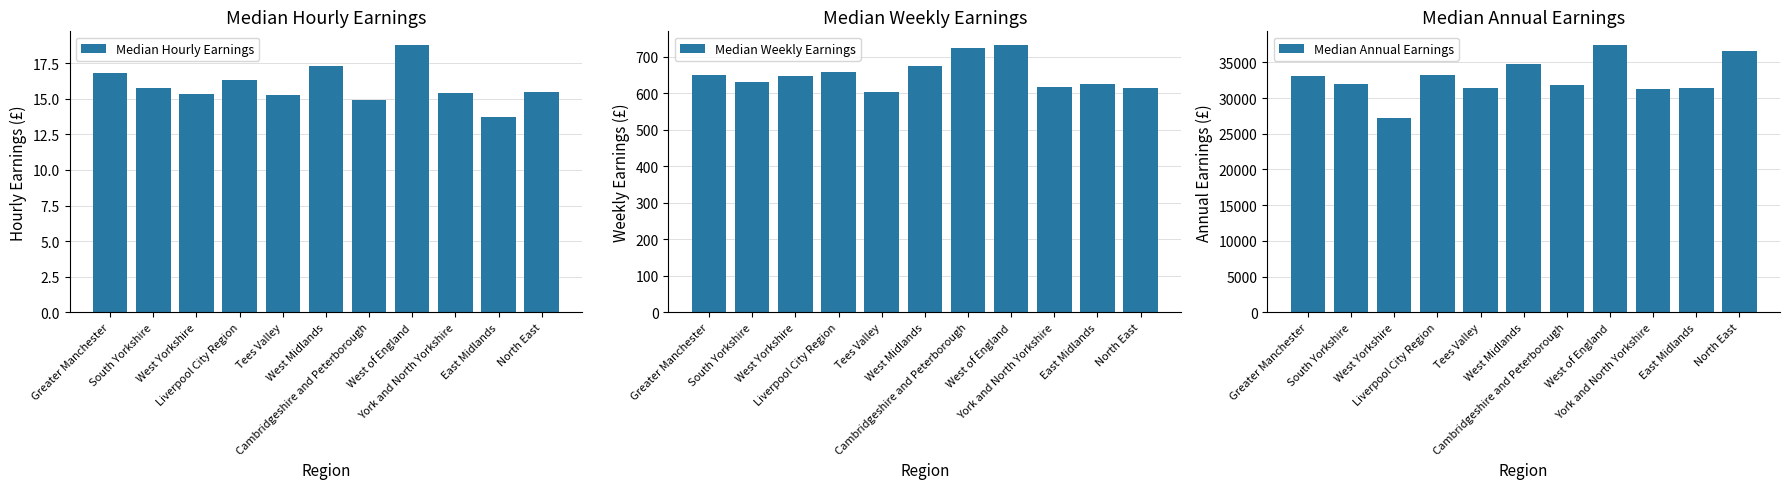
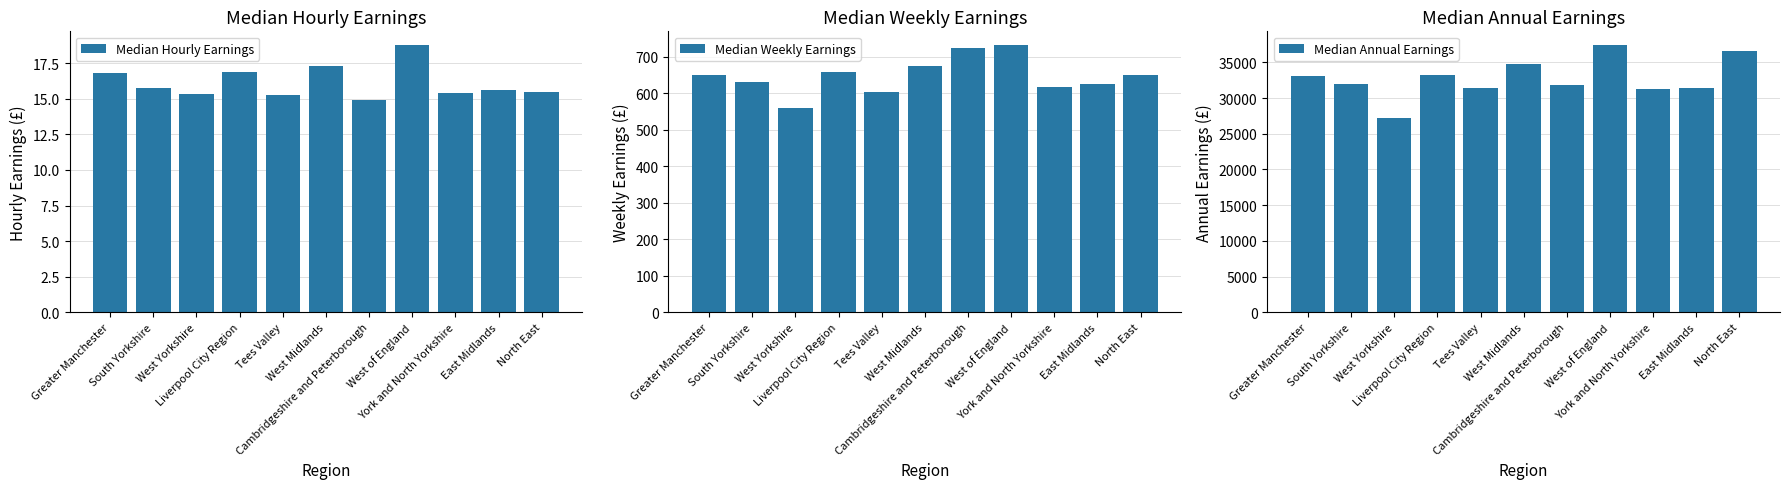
Median Hourly Earnings, Liverpool City Region: 16.3 -> 16.9
Median Hourly Earnings, East Midlands: 13.8 -> 15.6
Median Weekly Earnings, West Yorkshire: 650 -> 560
Median Weekly Earnings, North East: 610 -> 650
